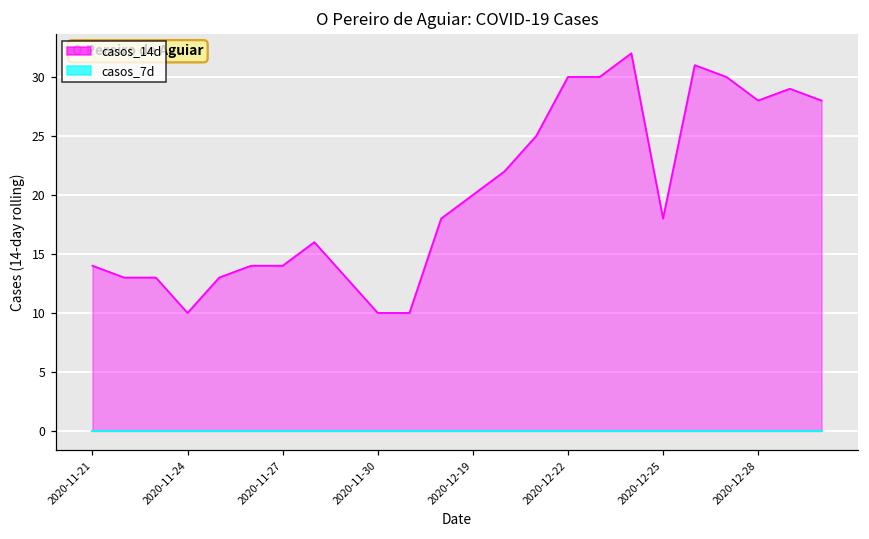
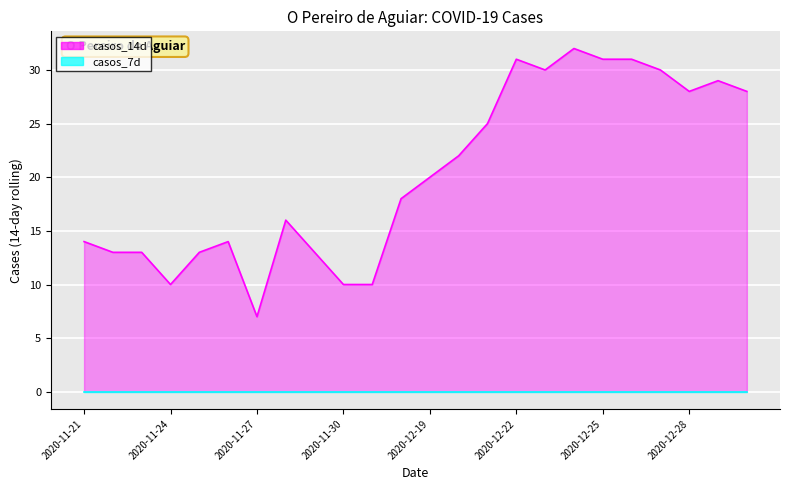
casos_14d, 2020-11-27: 14 -> 7
casos_14d, 2020-12-22: 30 -> 31
casos_14d, 2020-12-25: 18 -> 31
